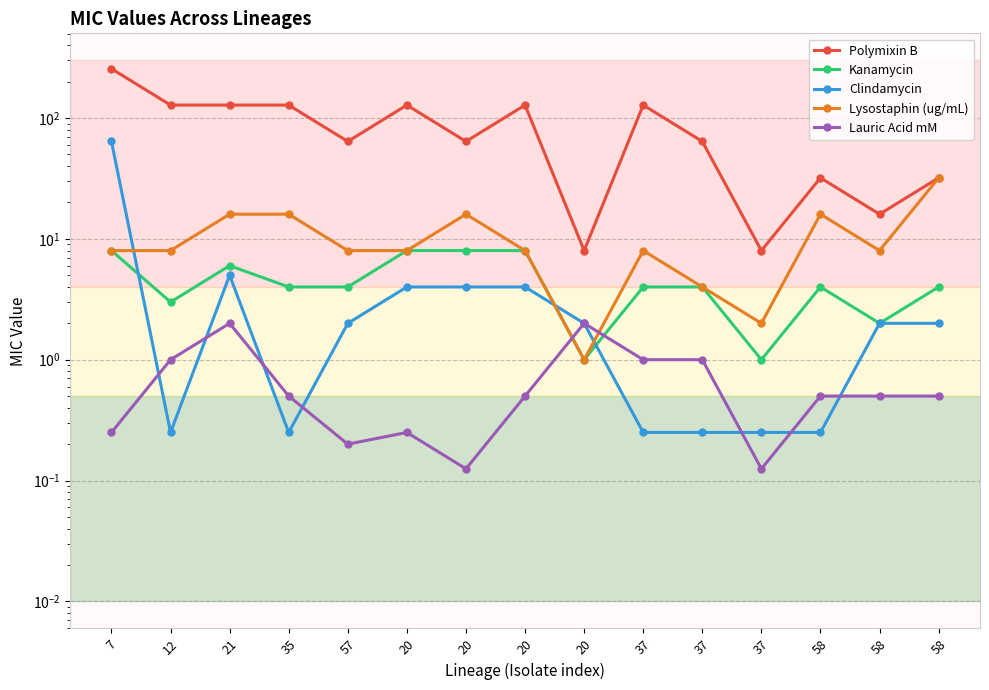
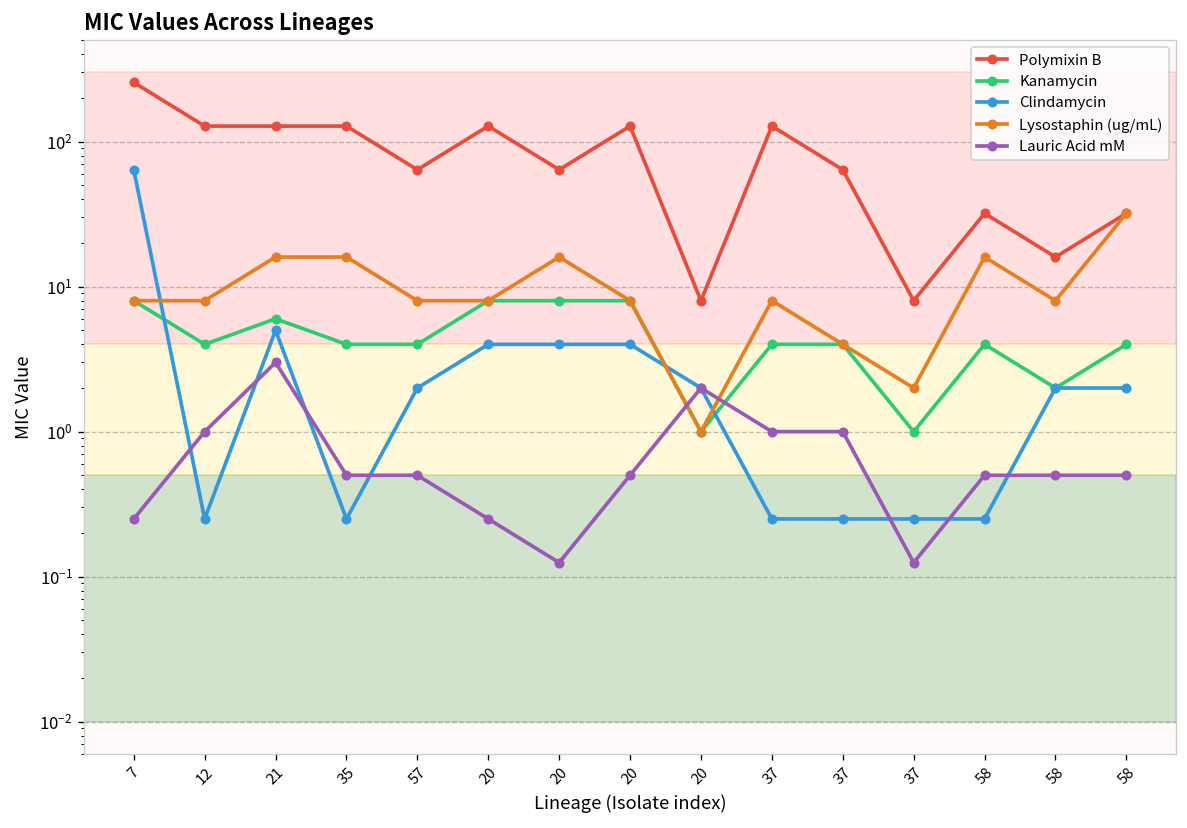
Kanamycin, 12: 3 -> 4
Lauric Acid mM, 21: 2 -> 3
Lauric Acid mM, 57: 0.2 -> 0.5
